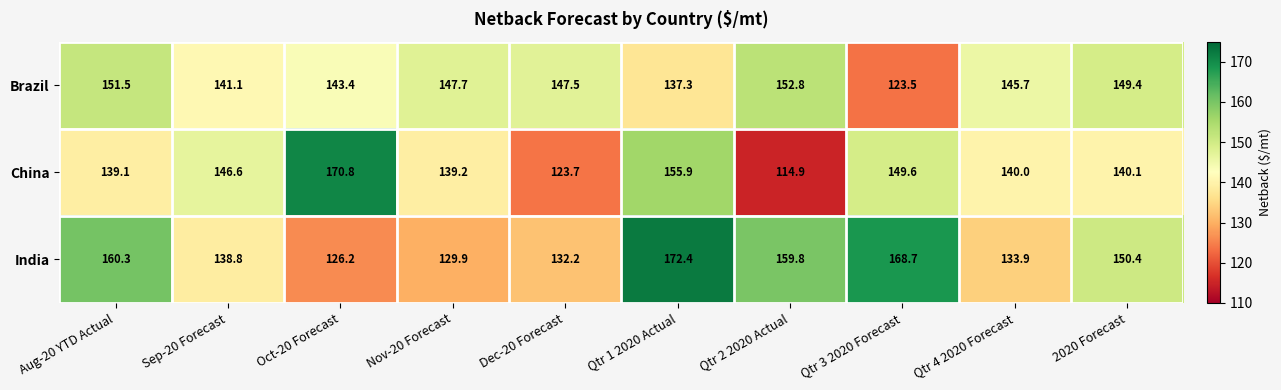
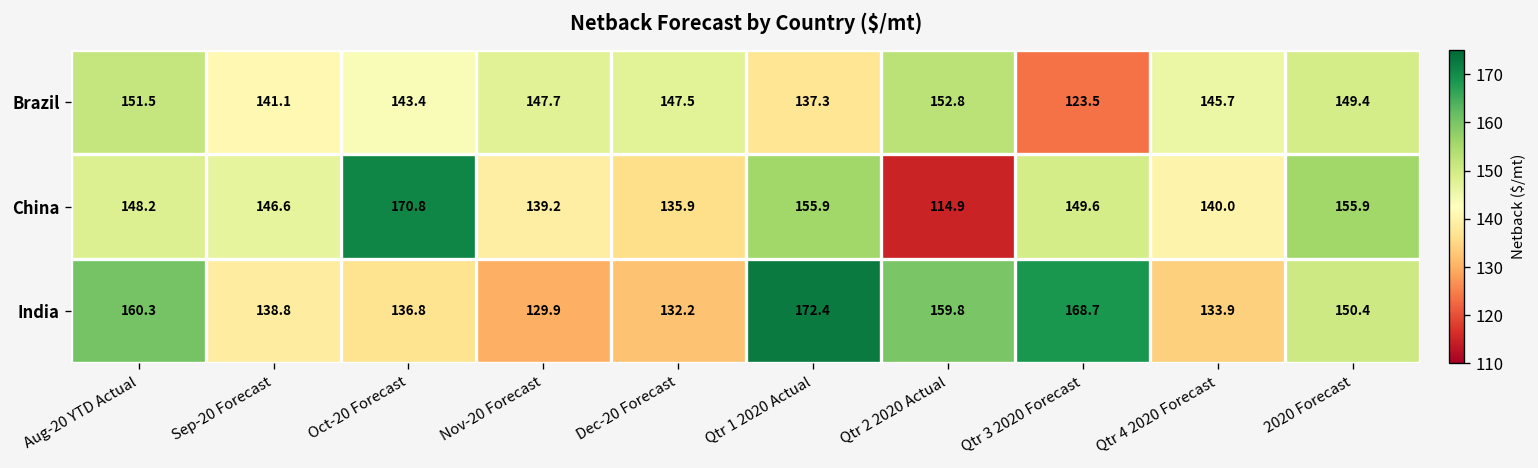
China, Aug-20 YTD Actual: 139.1 -> 148.2
China, Dec-20 Forecast: 123.7 -> 135.9
China, 2020 Forecast: 140.1 -> 155.9
India, Oct-20 Forecast: 126.2 -> 136.8
